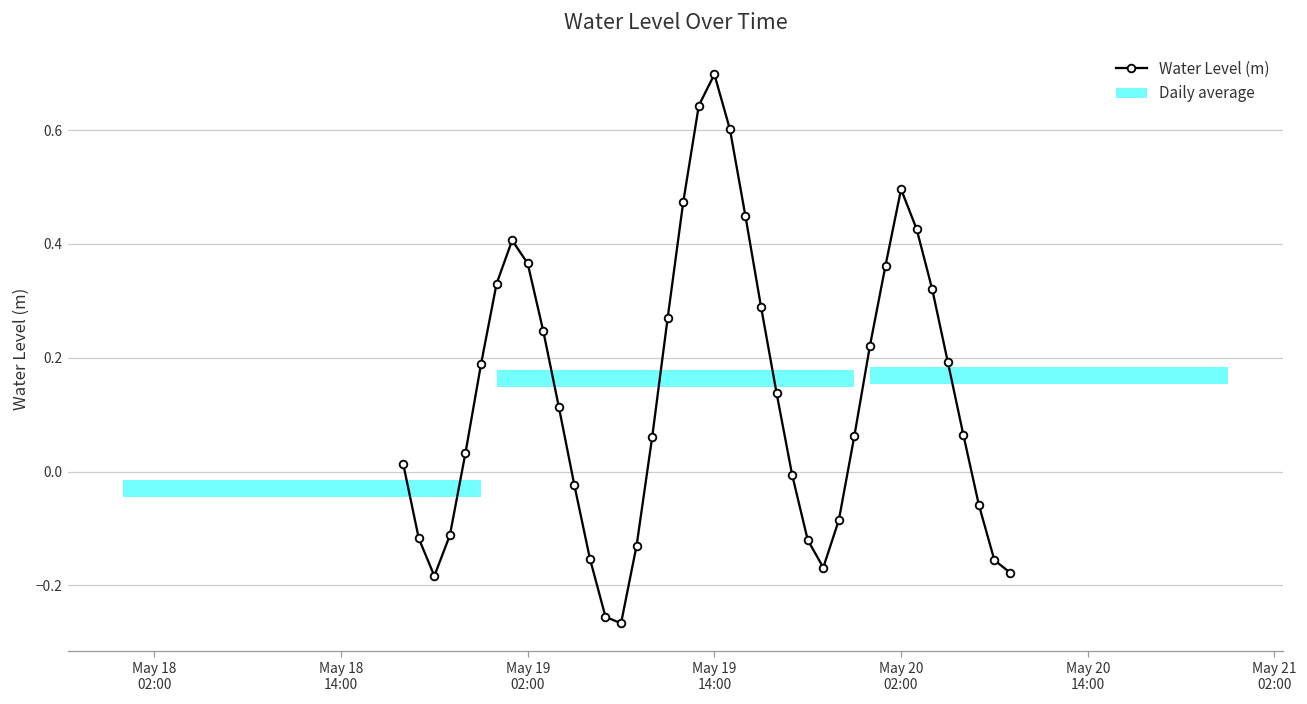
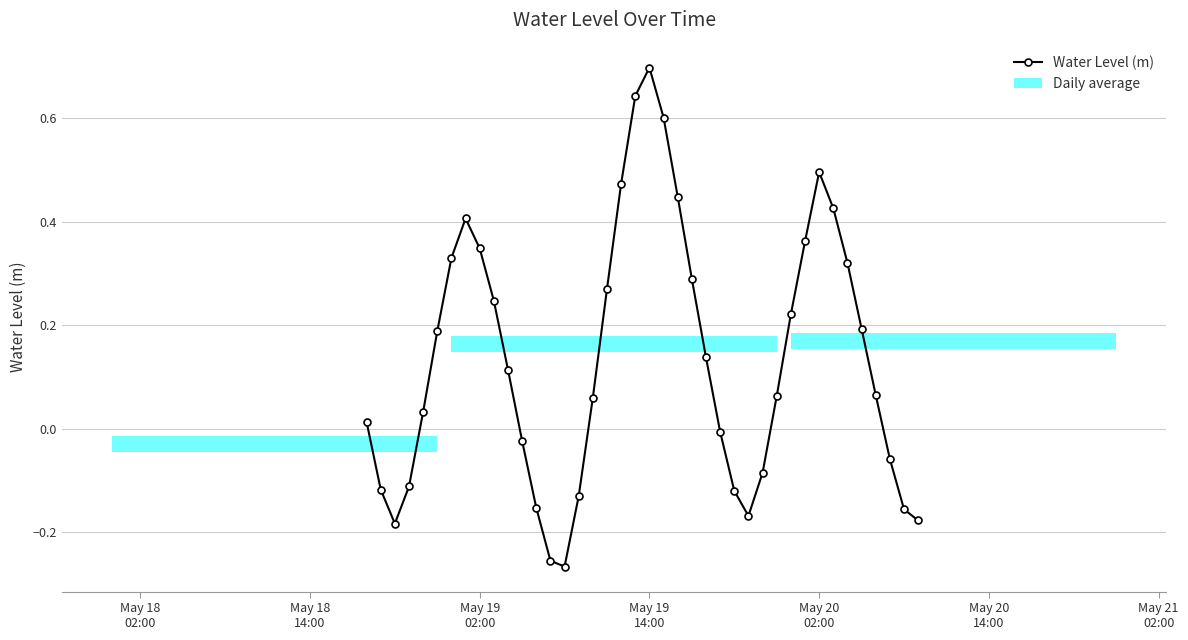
Water Level (m), May 19 02:00: 0.37 -> 0.35
